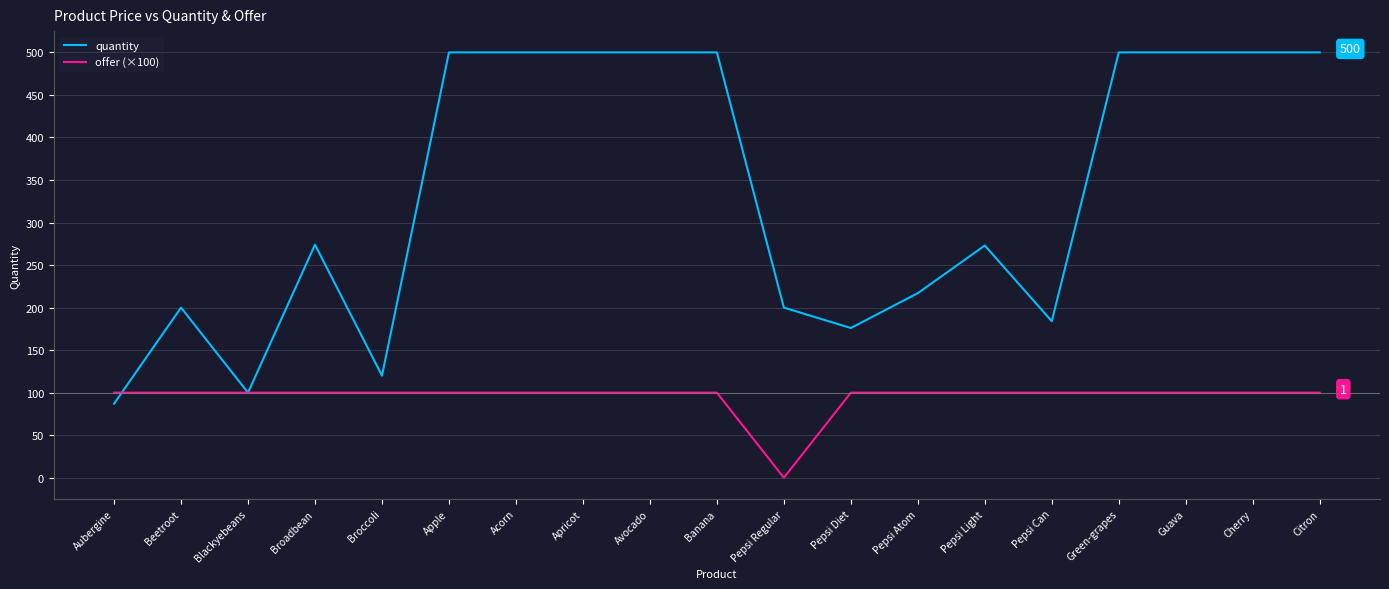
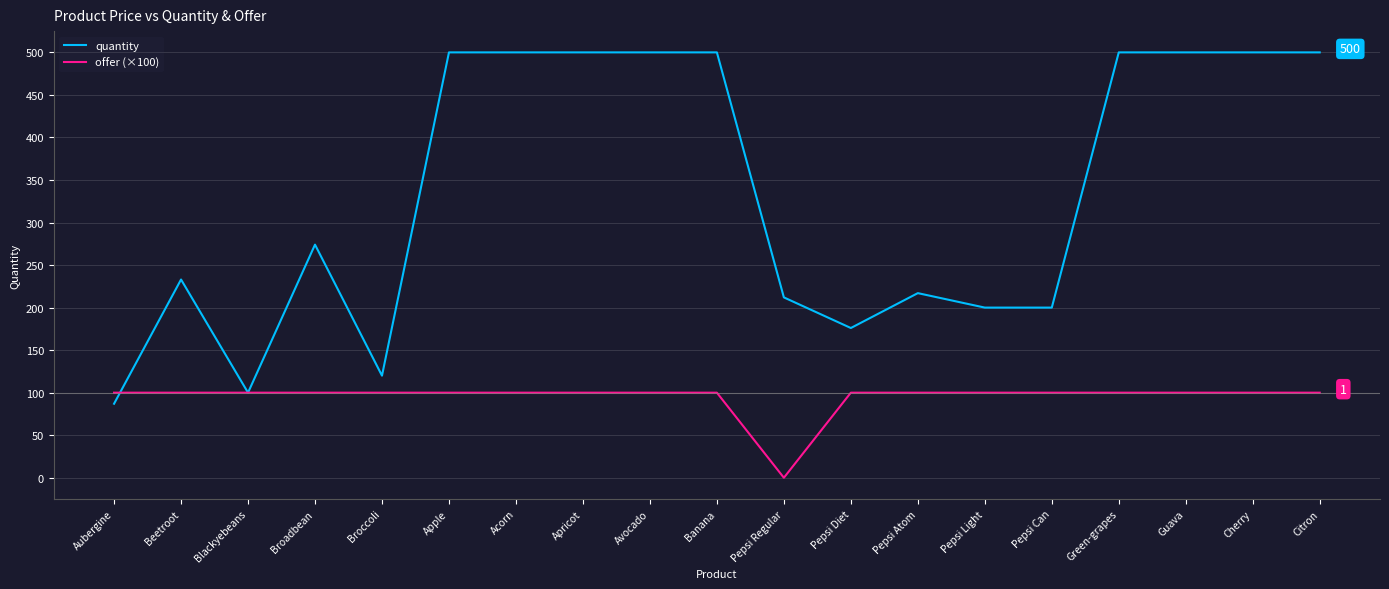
quantity, Beetroot: 200 -> 230
quantity, Pepsi Regular: 200 -> 210
quantity, Pepsi Light: 270 -> 200
quantity, Pepsi Can: 180 -> 200
